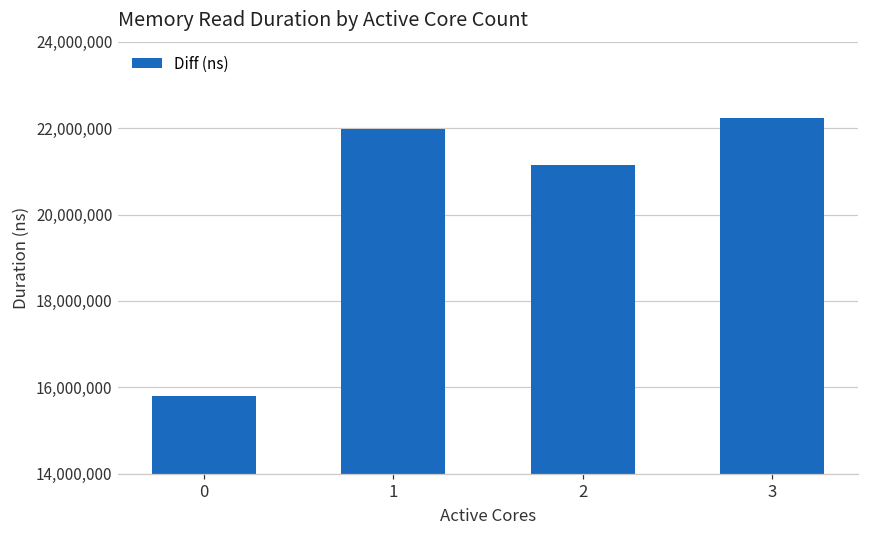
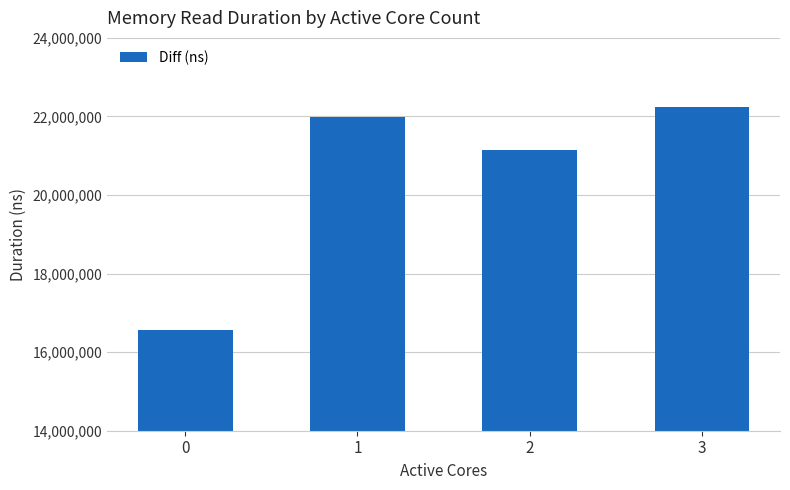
0: 15,800,000 -> 16,600,000
